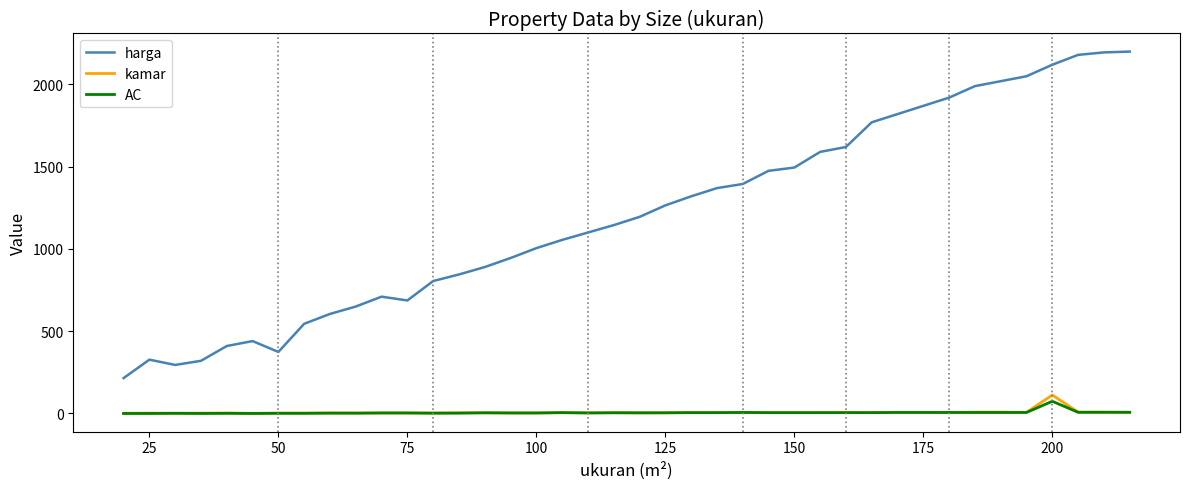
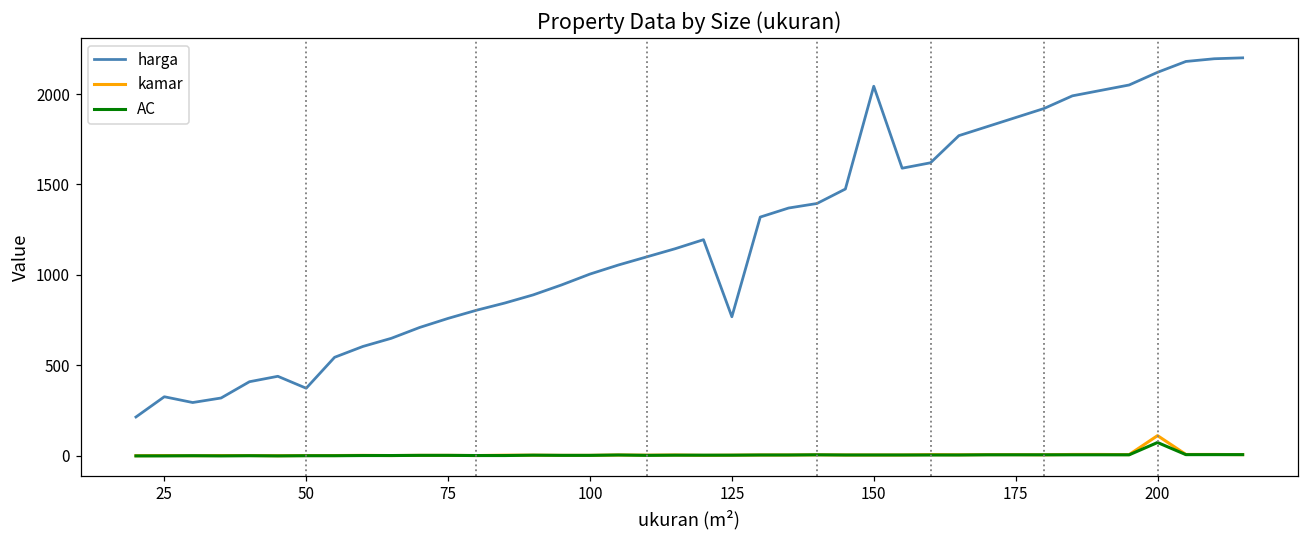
harga, 75: 690 -> 760
harga, 125: 1270 -> 770
harga, 150: 1500 -> 2040
